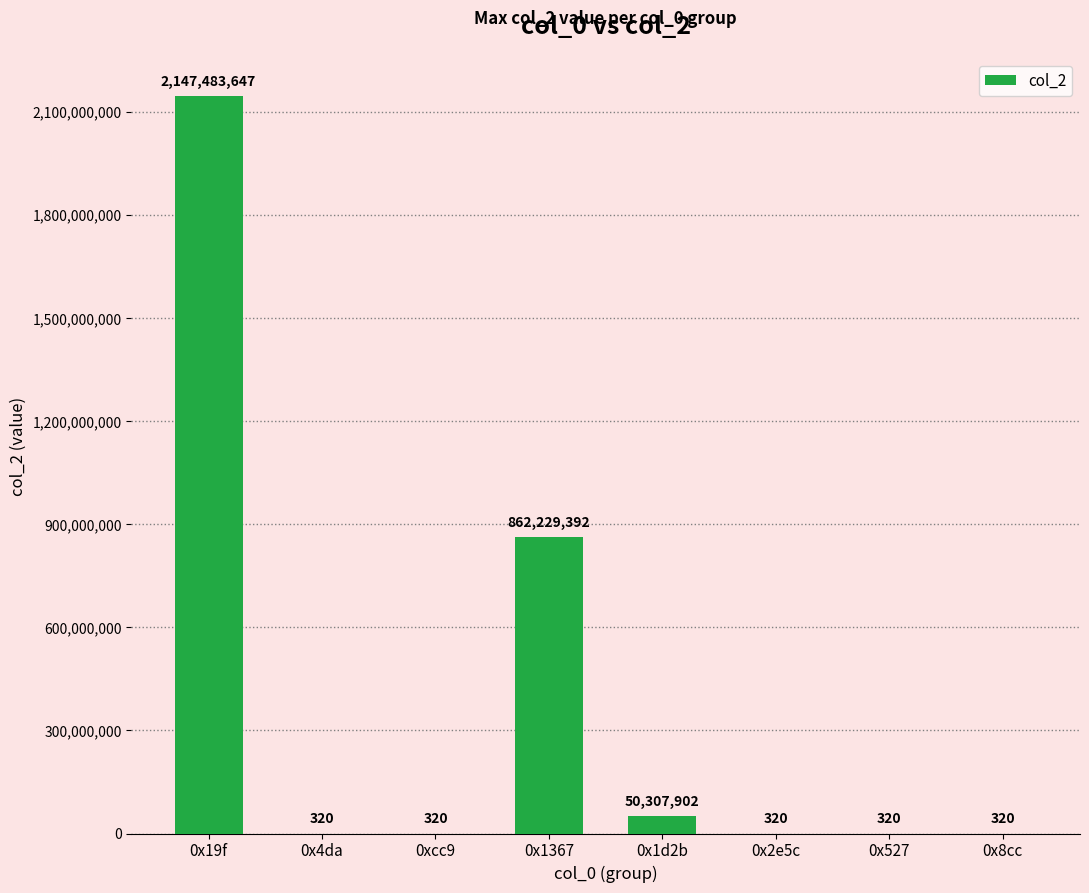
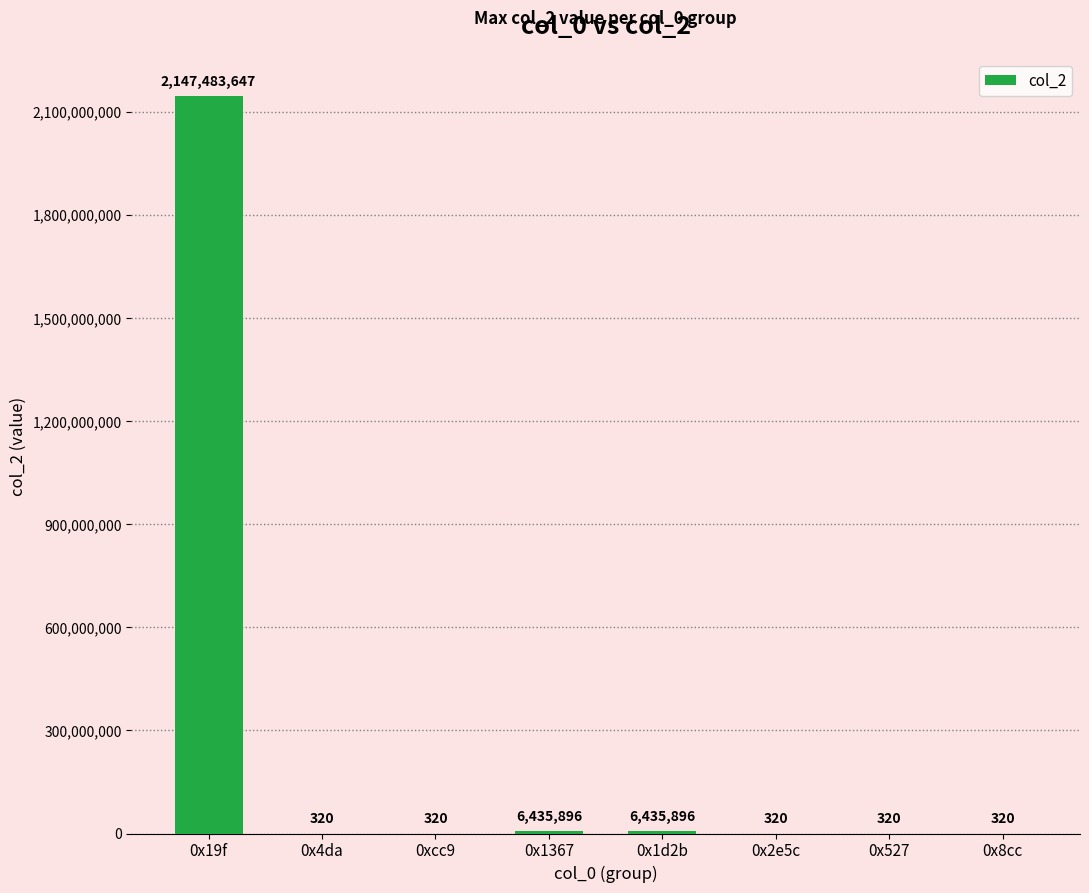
0x1367: 862,229,392 -> 6,435,896
0x1d2b: 50,307,902 -> 6,435,896
